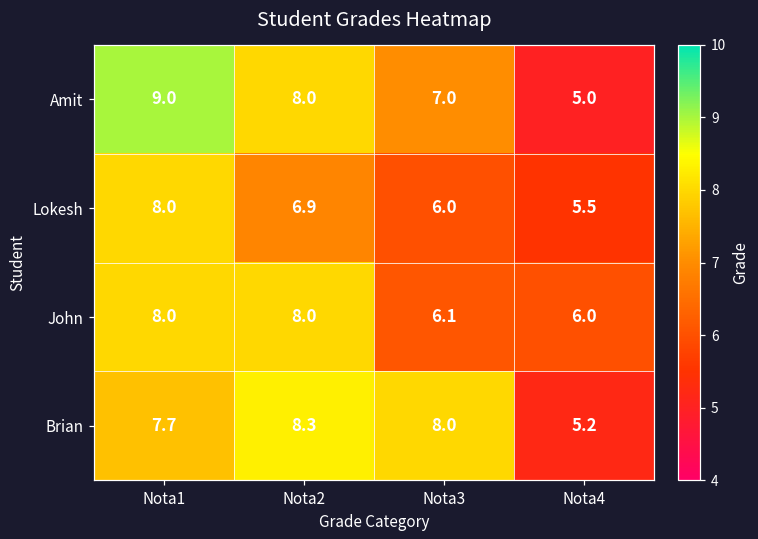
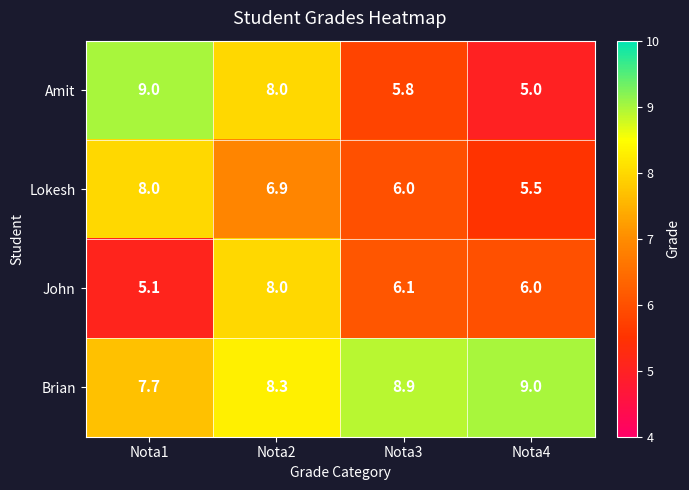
Amit, Nota3: 7.0 -> 5.8
John, Nota1: 8.0 -> 5.1
Brian, Nota3: 8.0 -> 8.9
Brian, Nota4: 5.2 -> 9.0
